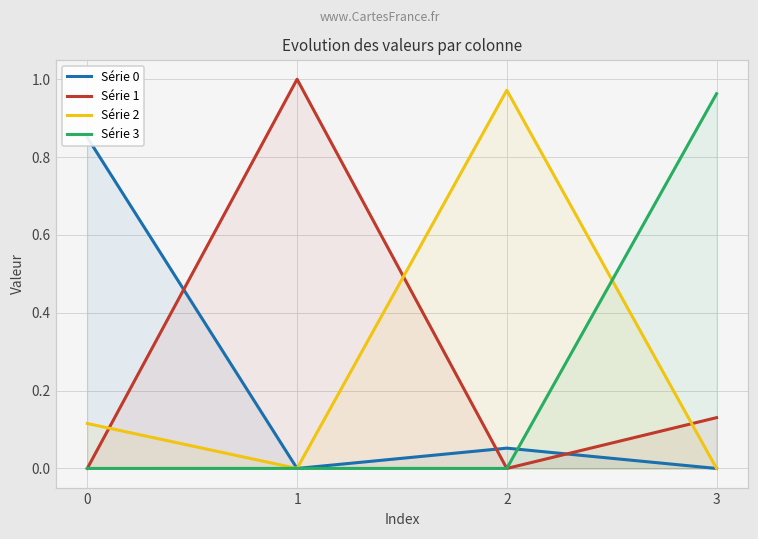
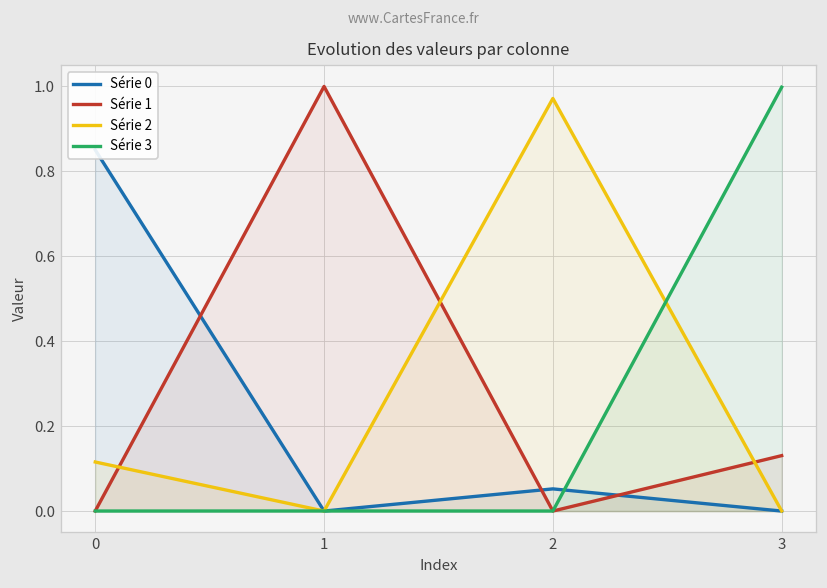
Série 3, 3: 0.96 -> 1.00
